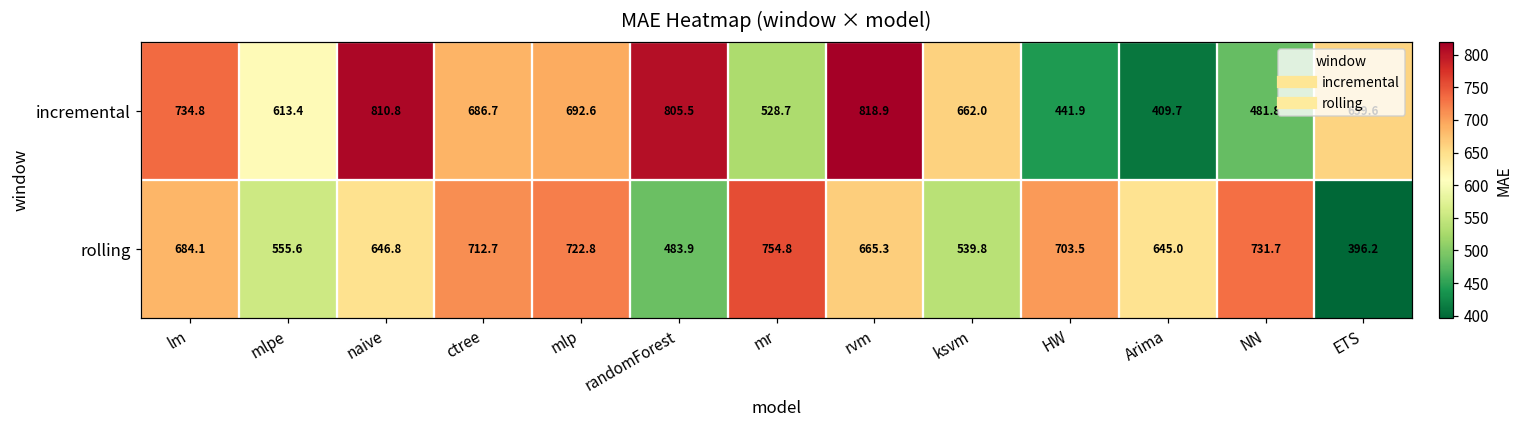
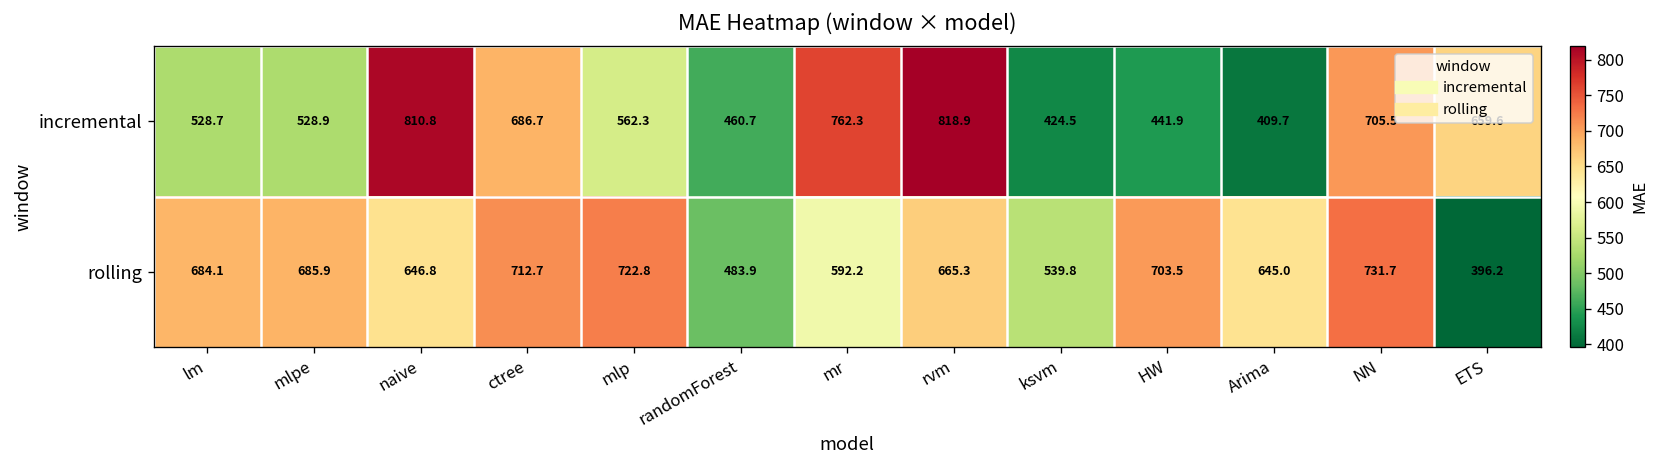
incremental, lm: 734.8 -> 528.7
incremental, mlpe: 613.4 -> 528.9
incremental, mlp: 692.6 -> 562.3
incremental, randomForest: 805.5 -> 460.7
incremental, mr: 528.7 -> 762.3
incremental, ksvm: 662.0 -> 424.5
incremental, NN: 481.8 -> 705.5
rolling, mlpe: 555.6 -> 685.9
rolling, mr: 754.8 -> 592.2
